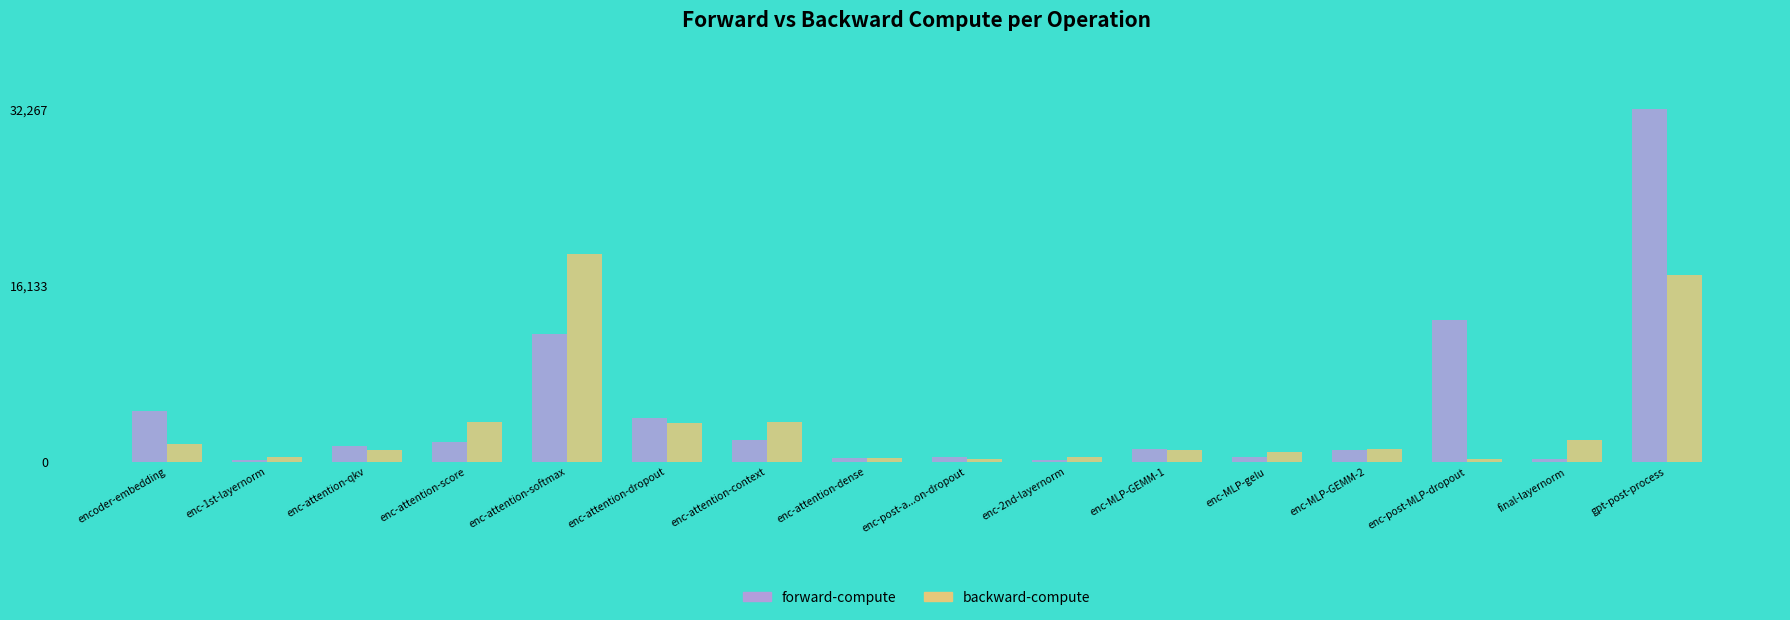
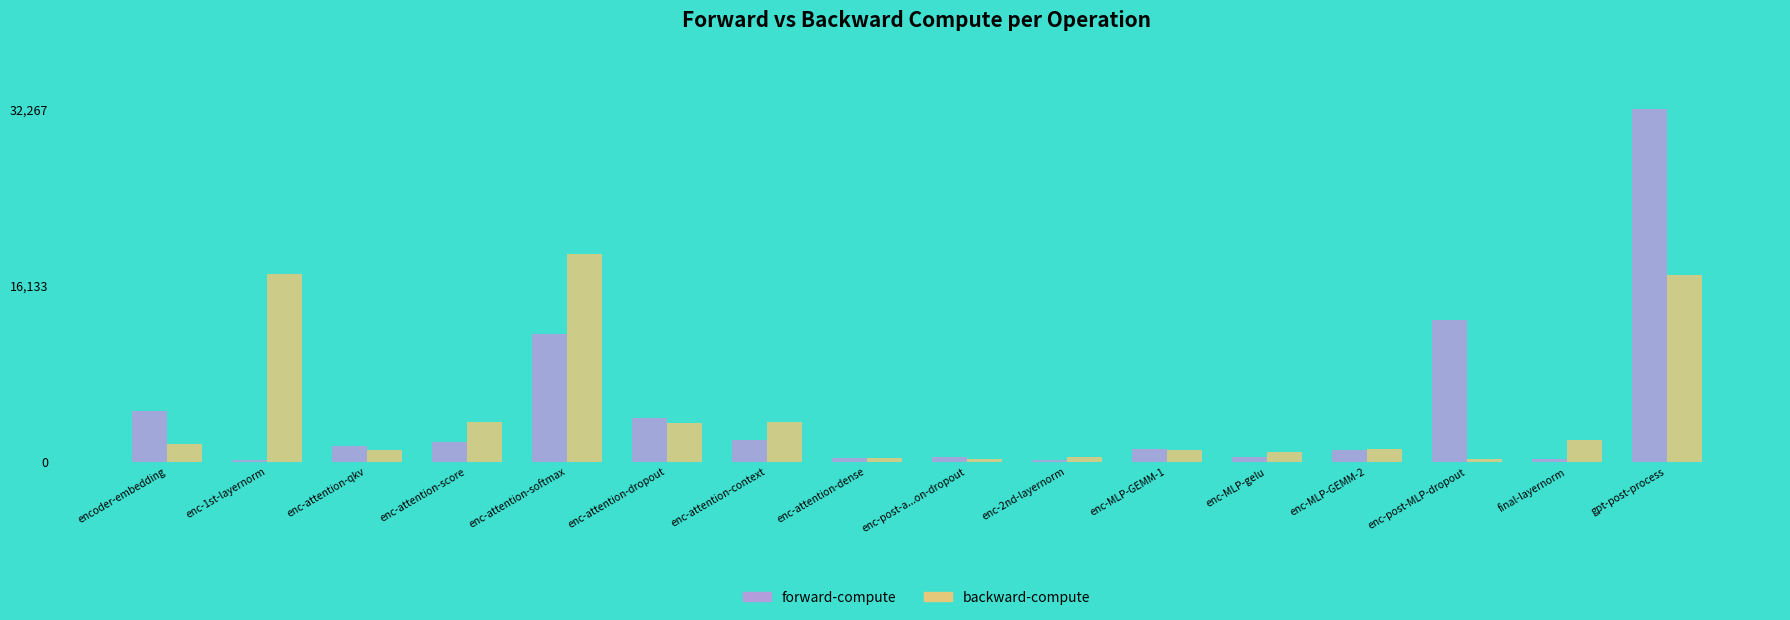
backward-compute, enc-1st-layernorm: 400 -> 17,200
